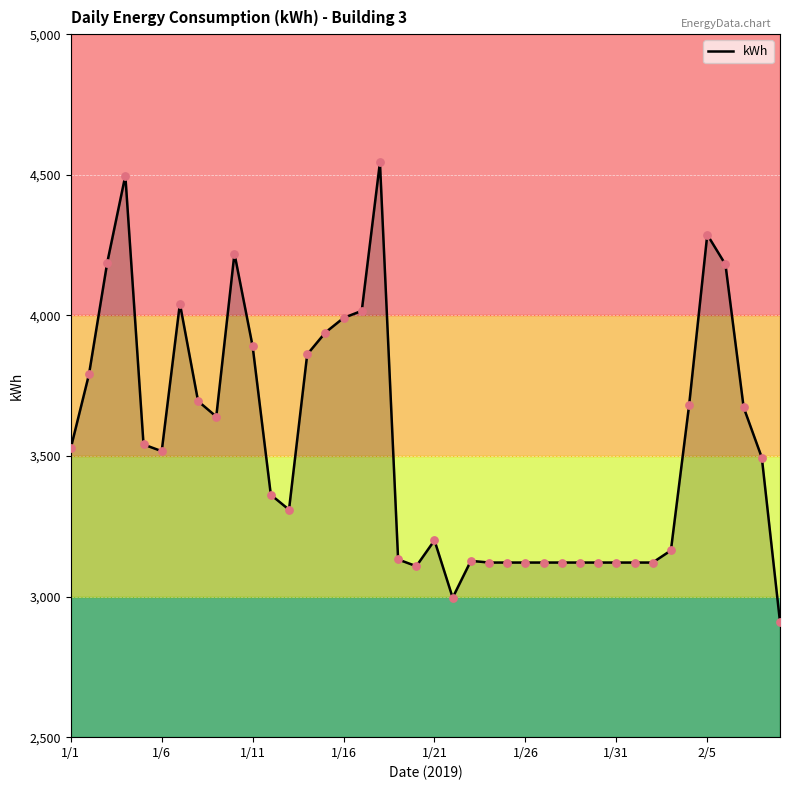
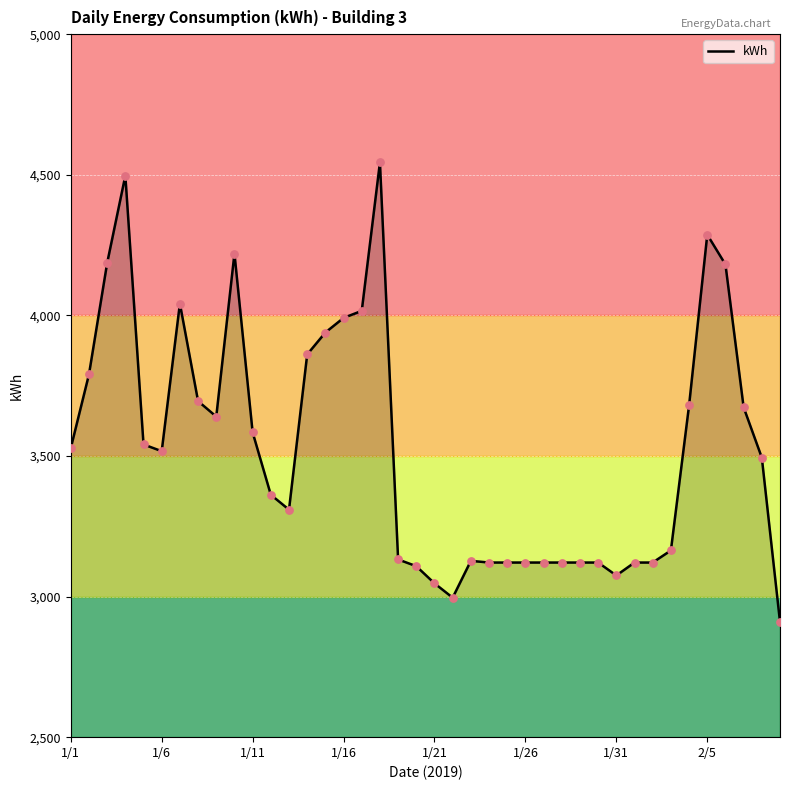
1/11: 3,890 -> 3,580
1/21: 3,200 -> 3,050
1/31: 3,120 -> 3,080
